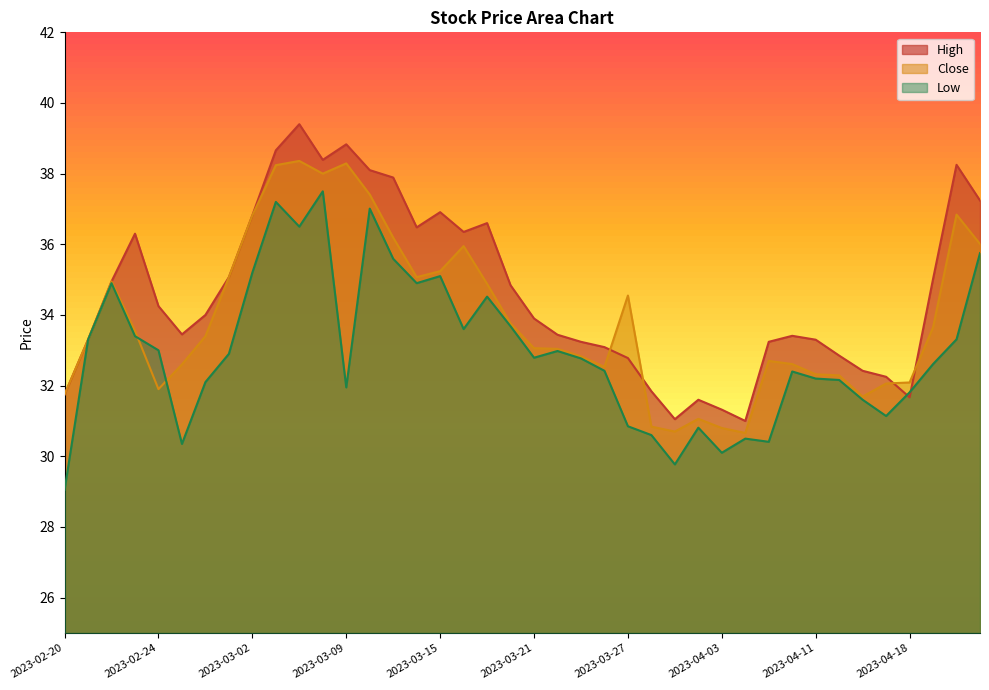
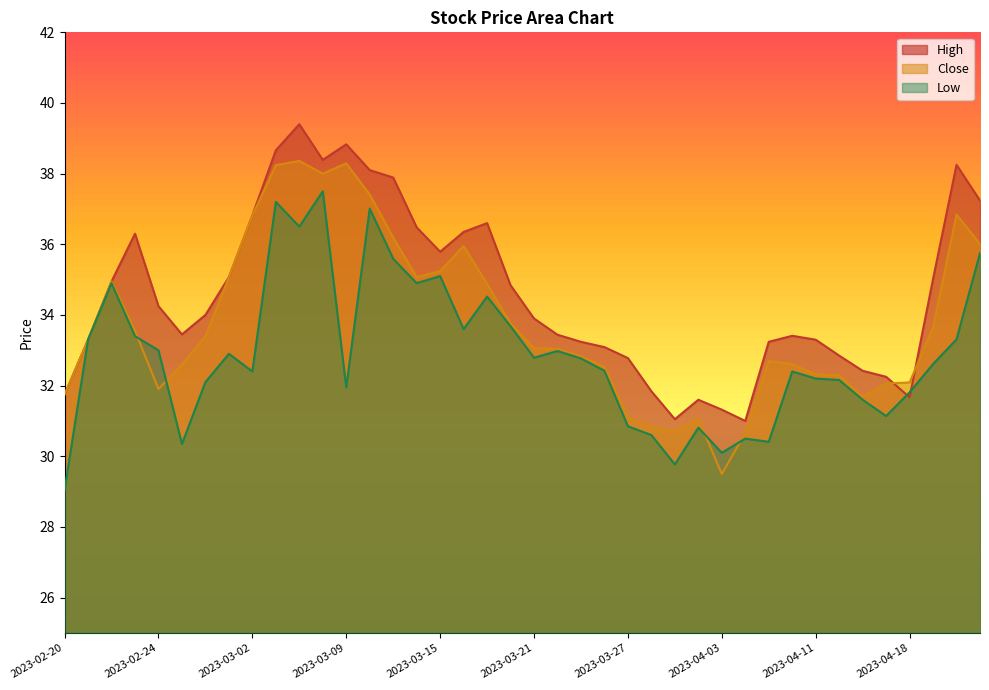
Low, 2023-03-02: 35.2 -> 32.4
High, 2023-03-15: 36.9 -> 35.8
Close, 2023-03-27: 34.6 -> 31.1
Close, 2023-04-03: 30.8 -> 29.5
